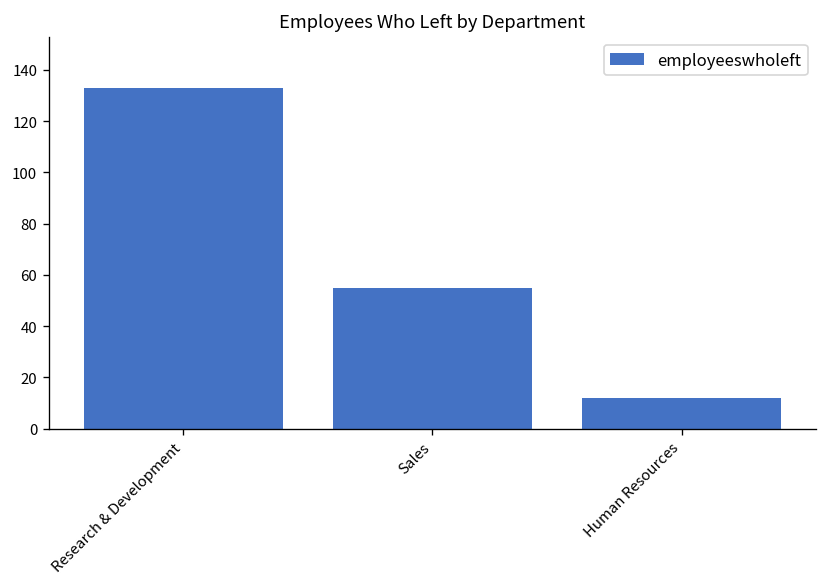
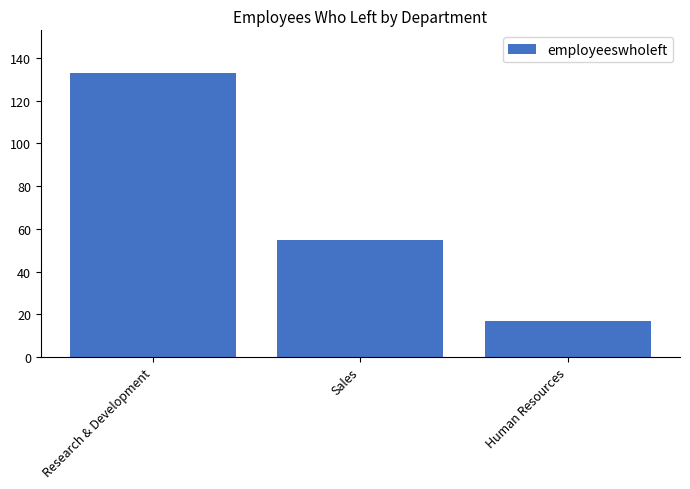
Human Resources: 12 -> 17
